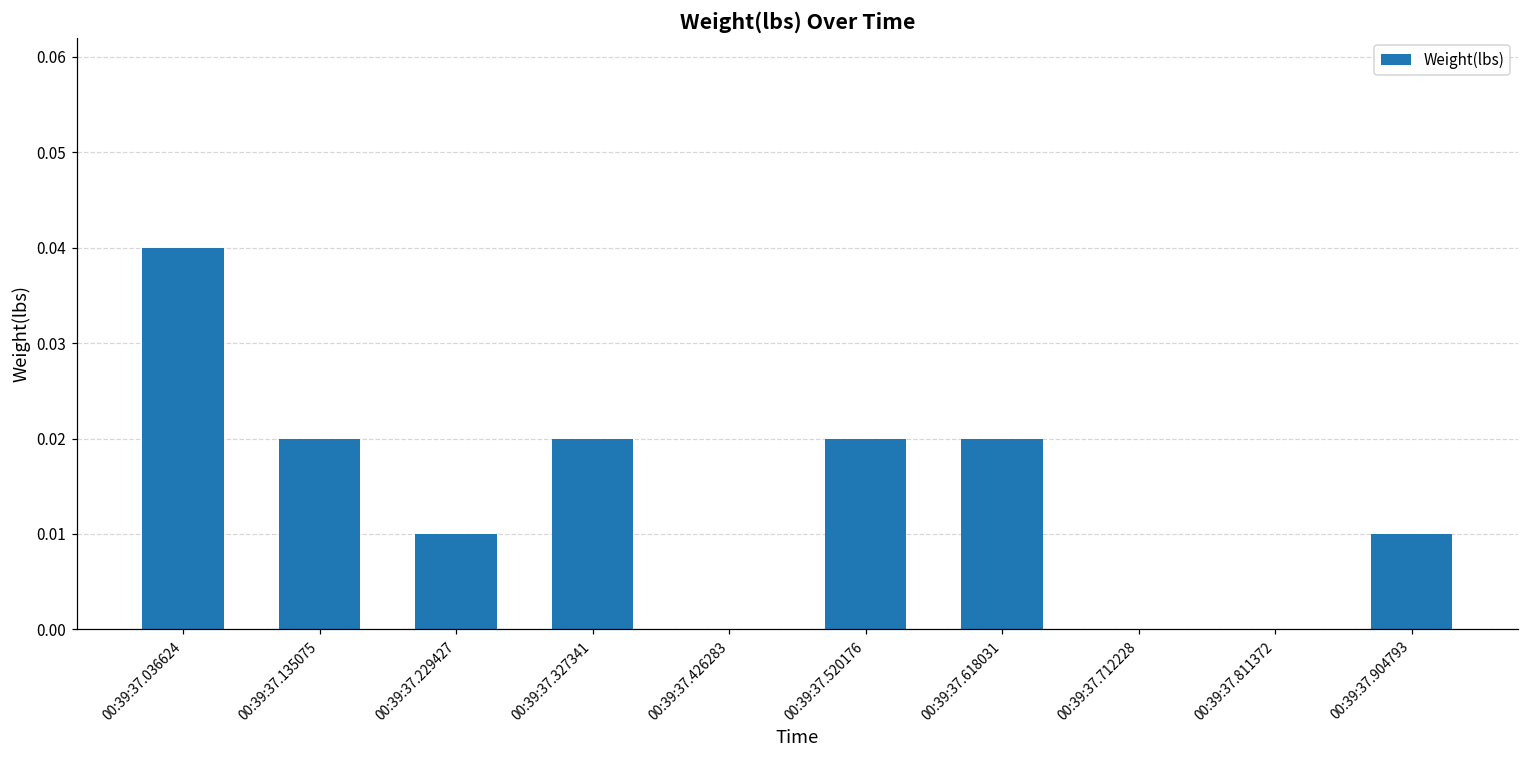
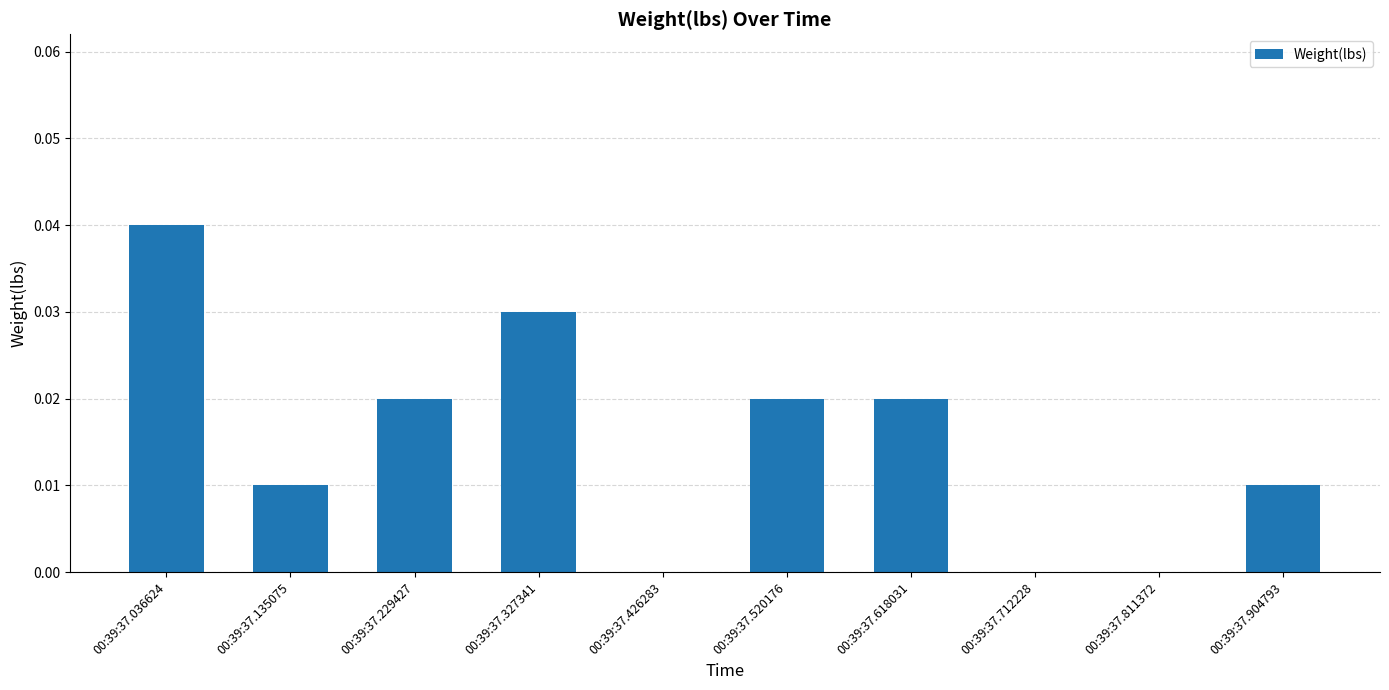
00:39:37.135075: 0.02 -> 0.01
00:39:37.229427: 0.01 -> 0.02
00:39:37.327341: 0.02 -> 0.03
